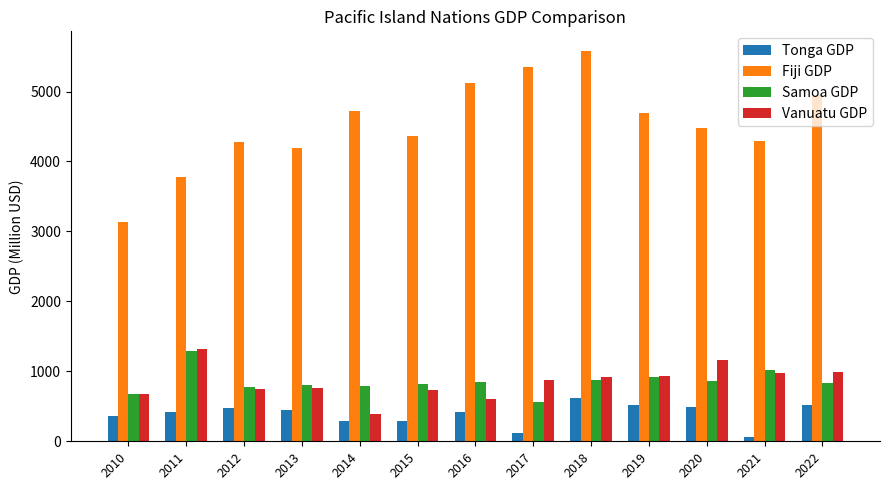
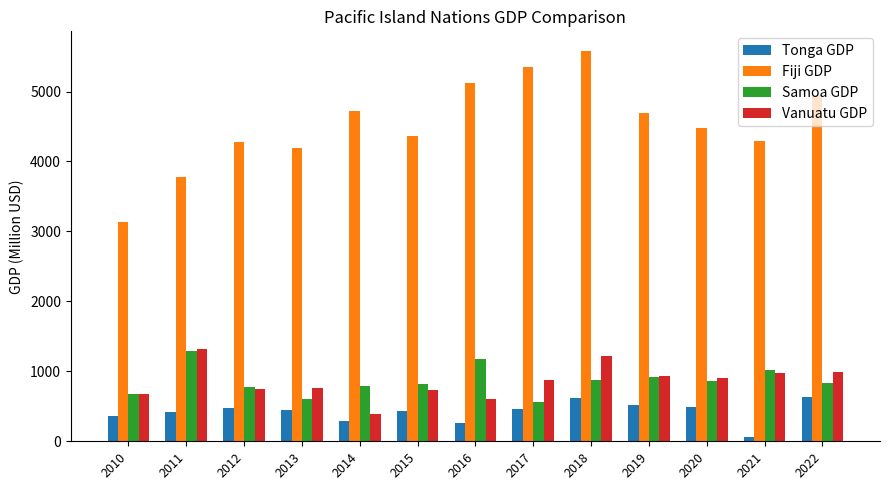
Samoa GDP, 2013: 800 -> 600
Tonga GDP, 2015: 300 -> 400
Tonga GDP, 2016: 400 -> 300
Samoa GDP, 2016: 800 -> 1200
Tonga GDP, 2017: 100 -> 500
Vanuatu GDP, 2018: 900 -> 1200
Vanuatu GDP, 2020: 1200 -> 900
Tonga GDP, 2022: 500 -> 600
